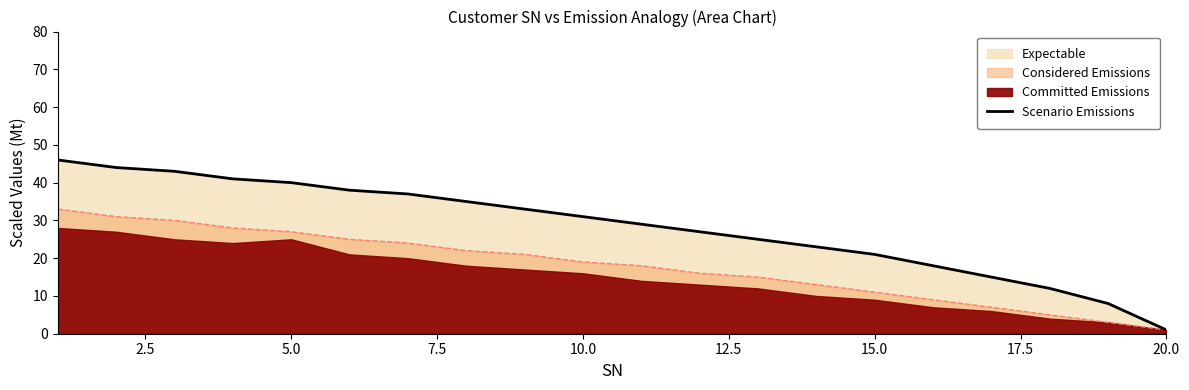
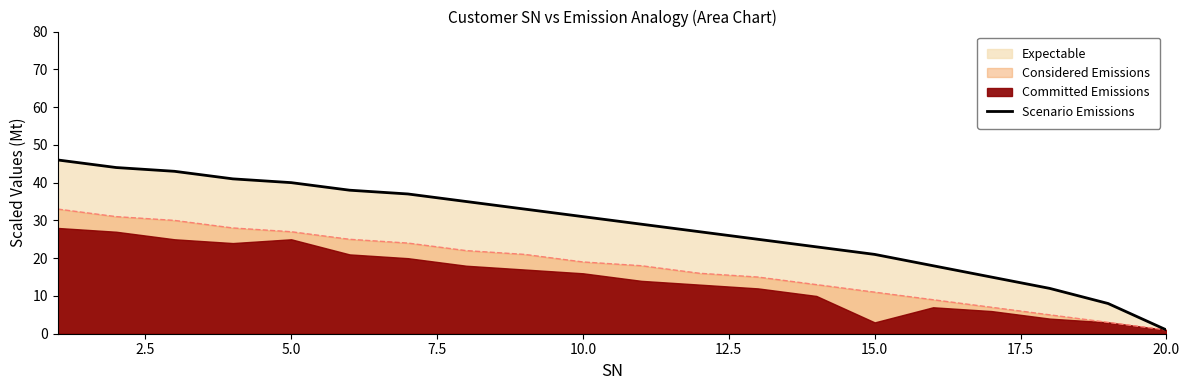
Committed Emissions, 15.0: 9 -> 3
